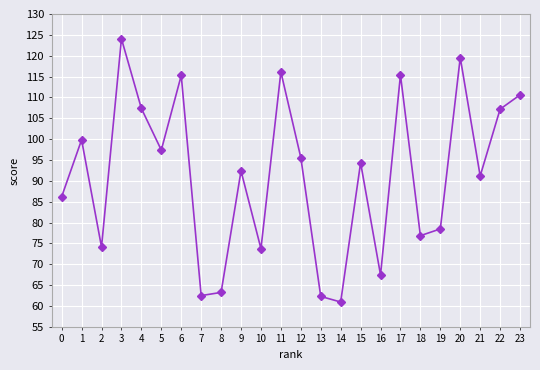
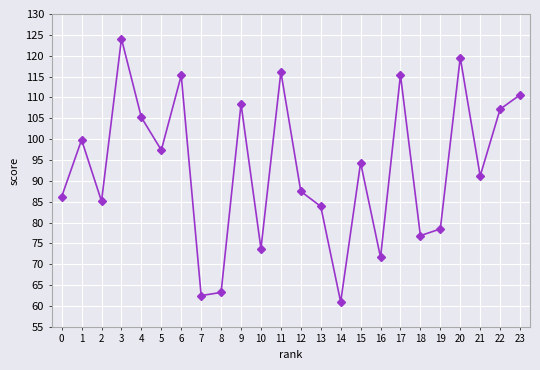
2: 74 -> 85
4: 107 -> 105
9: 92 -> 108
12: 96 -> 87
13: 62 -> 84
16: 67 -> 72
